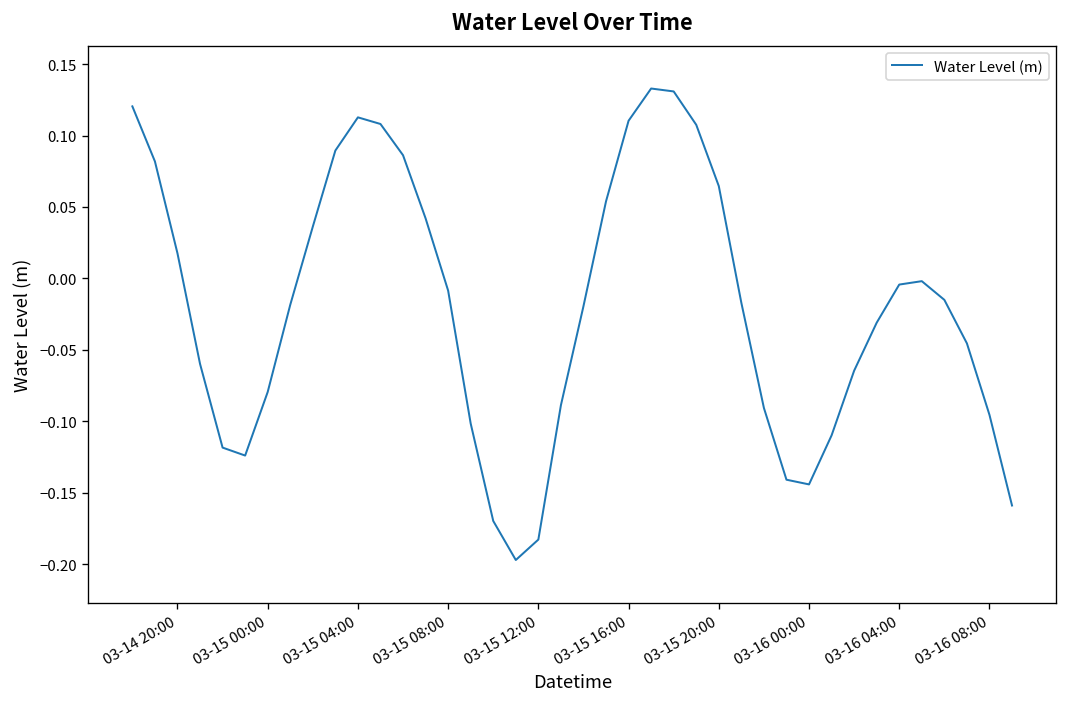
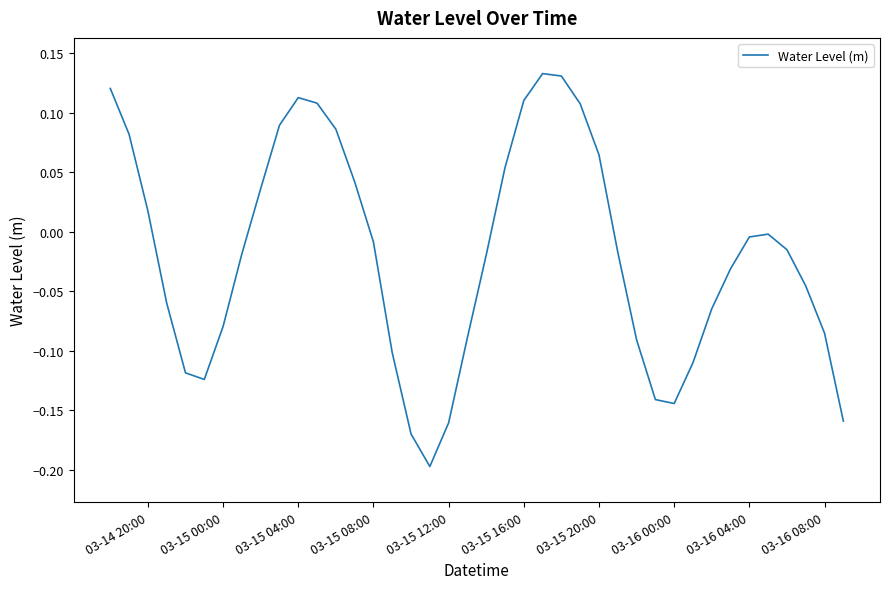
03-15 12:00: -0.183 -> -0.160
03-16 08:00: -0.096 -> -0.085
